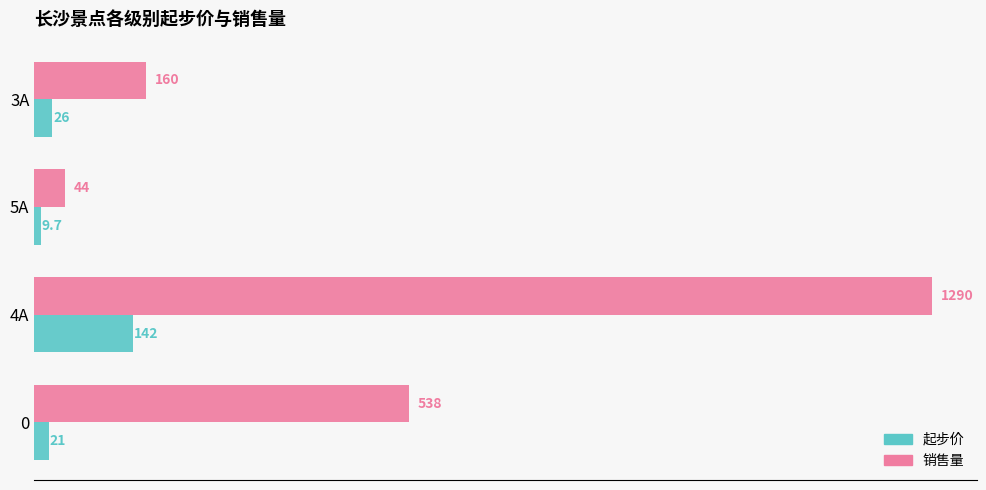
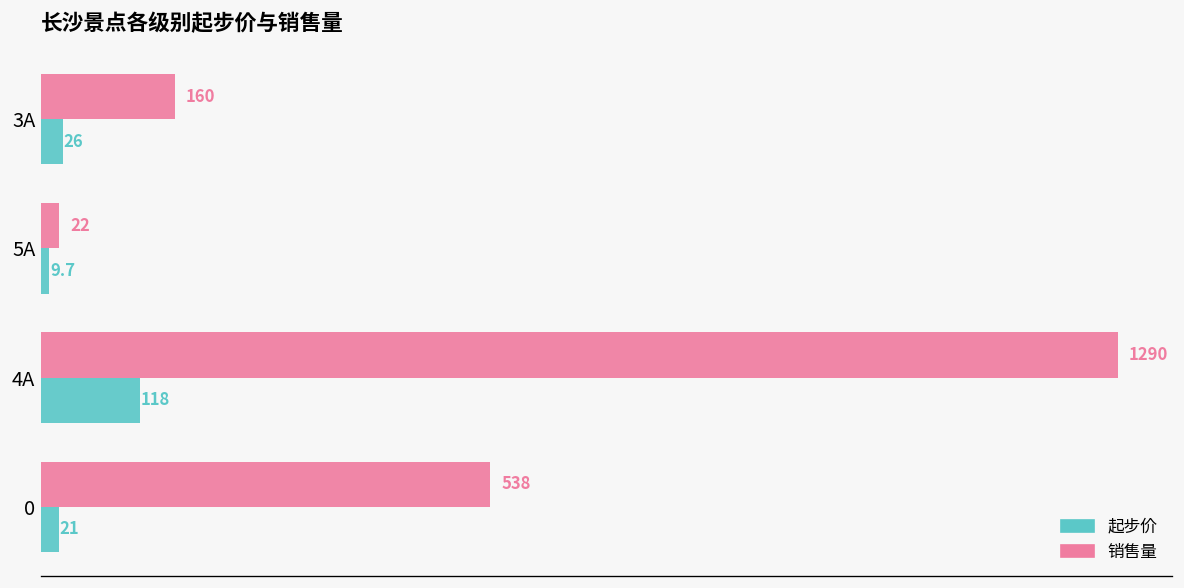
销售量, 5A: 44 -> 22
起步价, 4A: 142 -> 118
